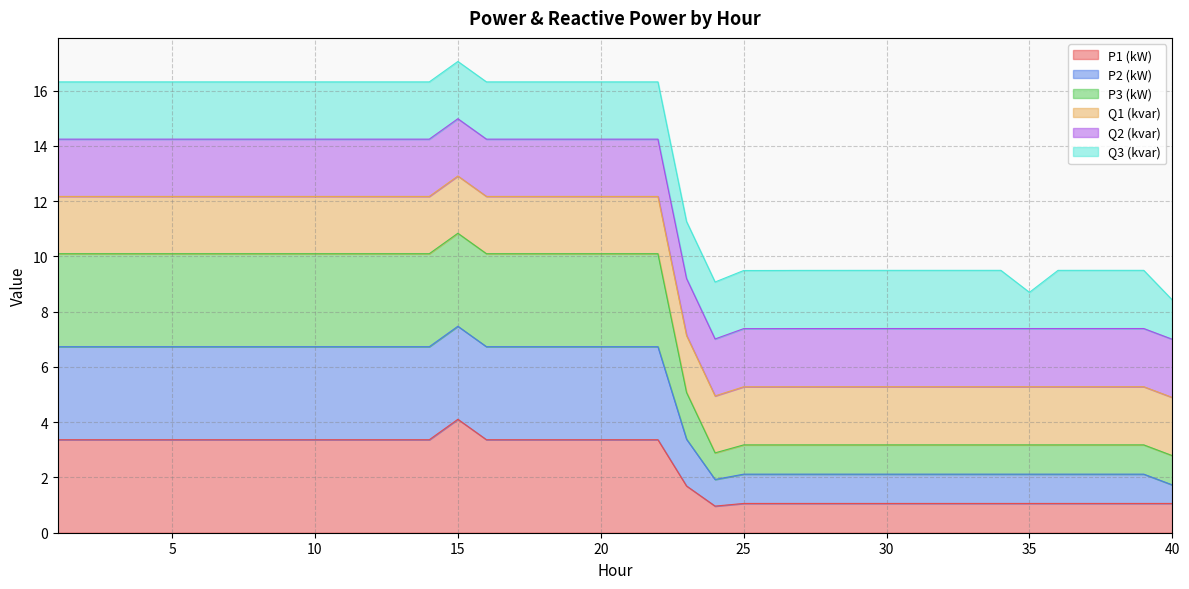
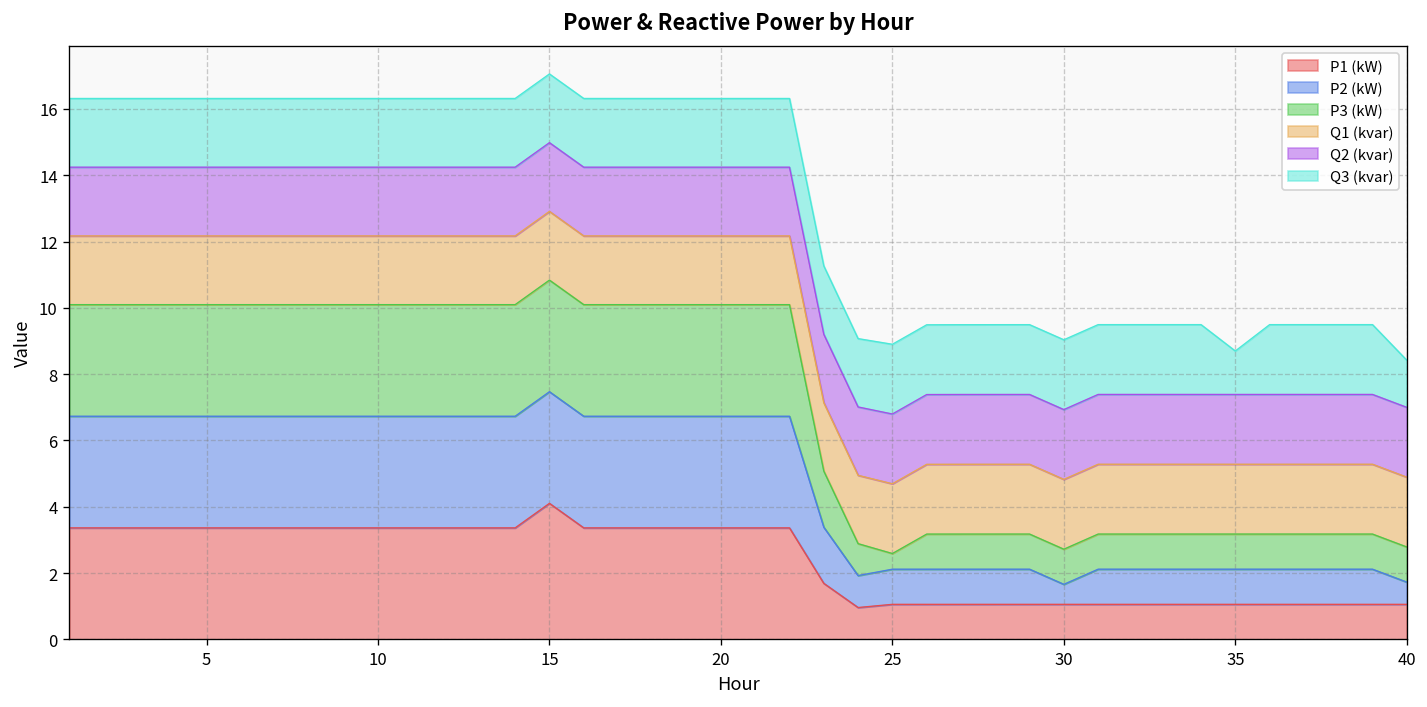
P3 (kW), 25: 1.1 -> 0.5
P2 (kW), 30: 1.1 -> 0.6
